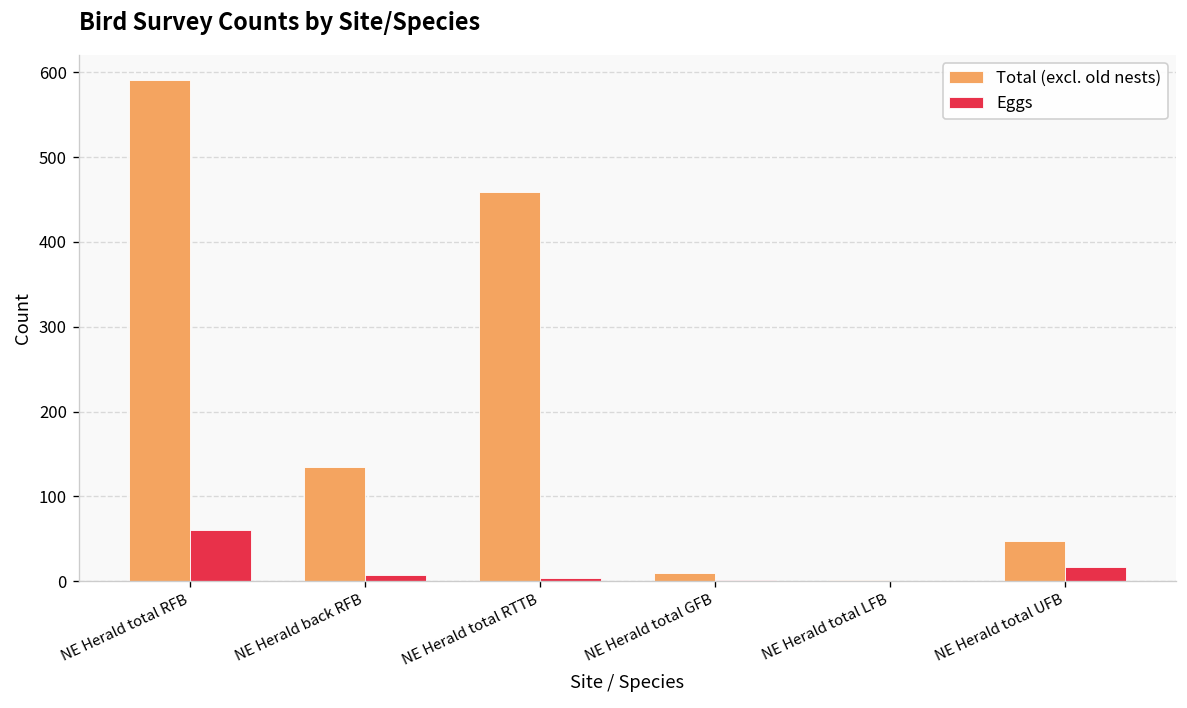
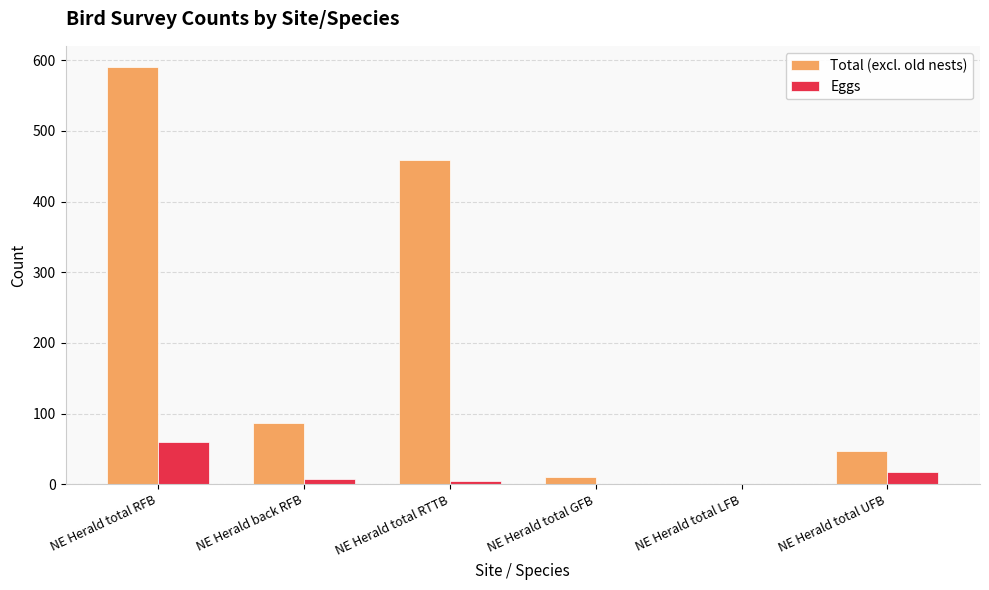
Total (excl. old nests), NE Herald back RFB: 130 -> 90
